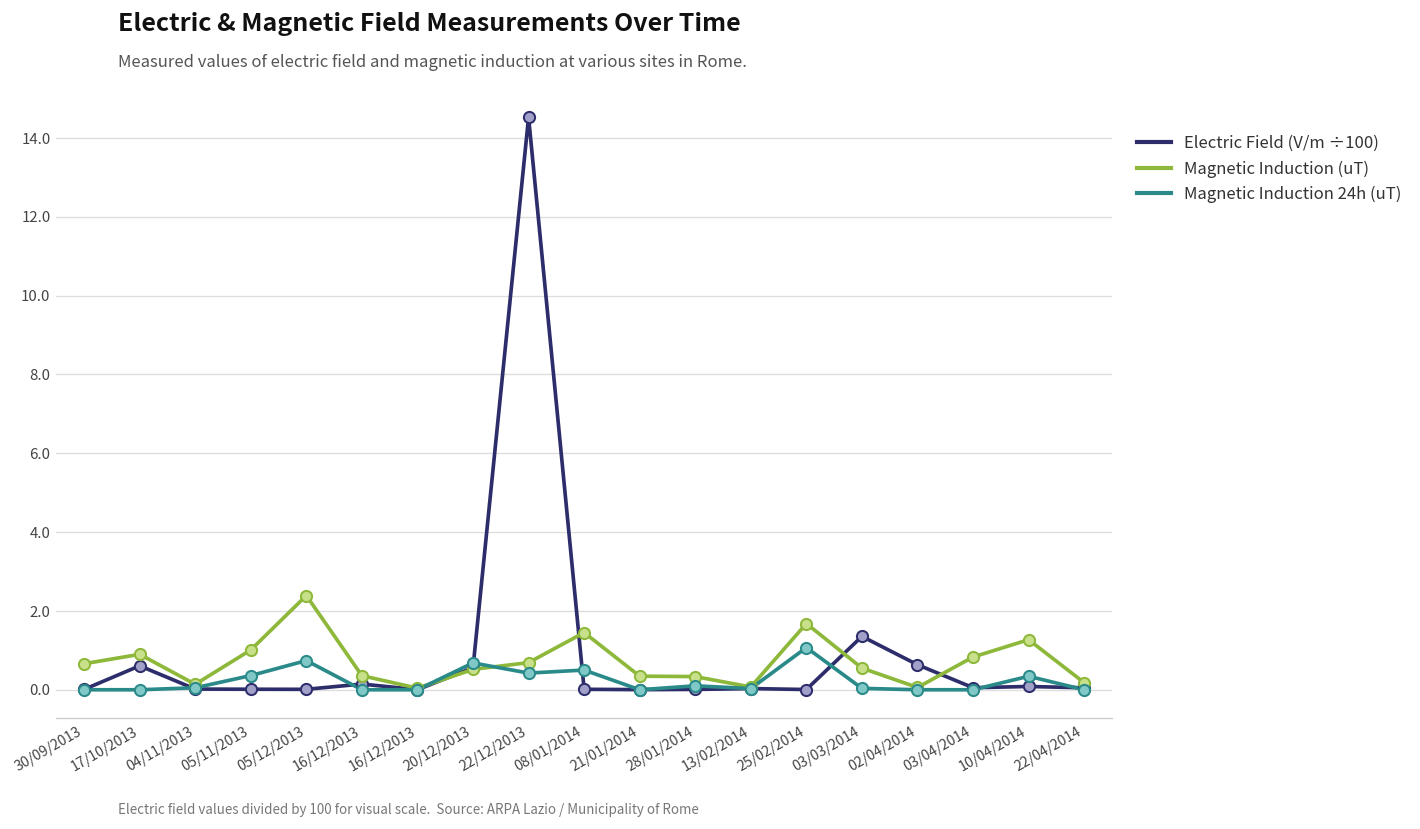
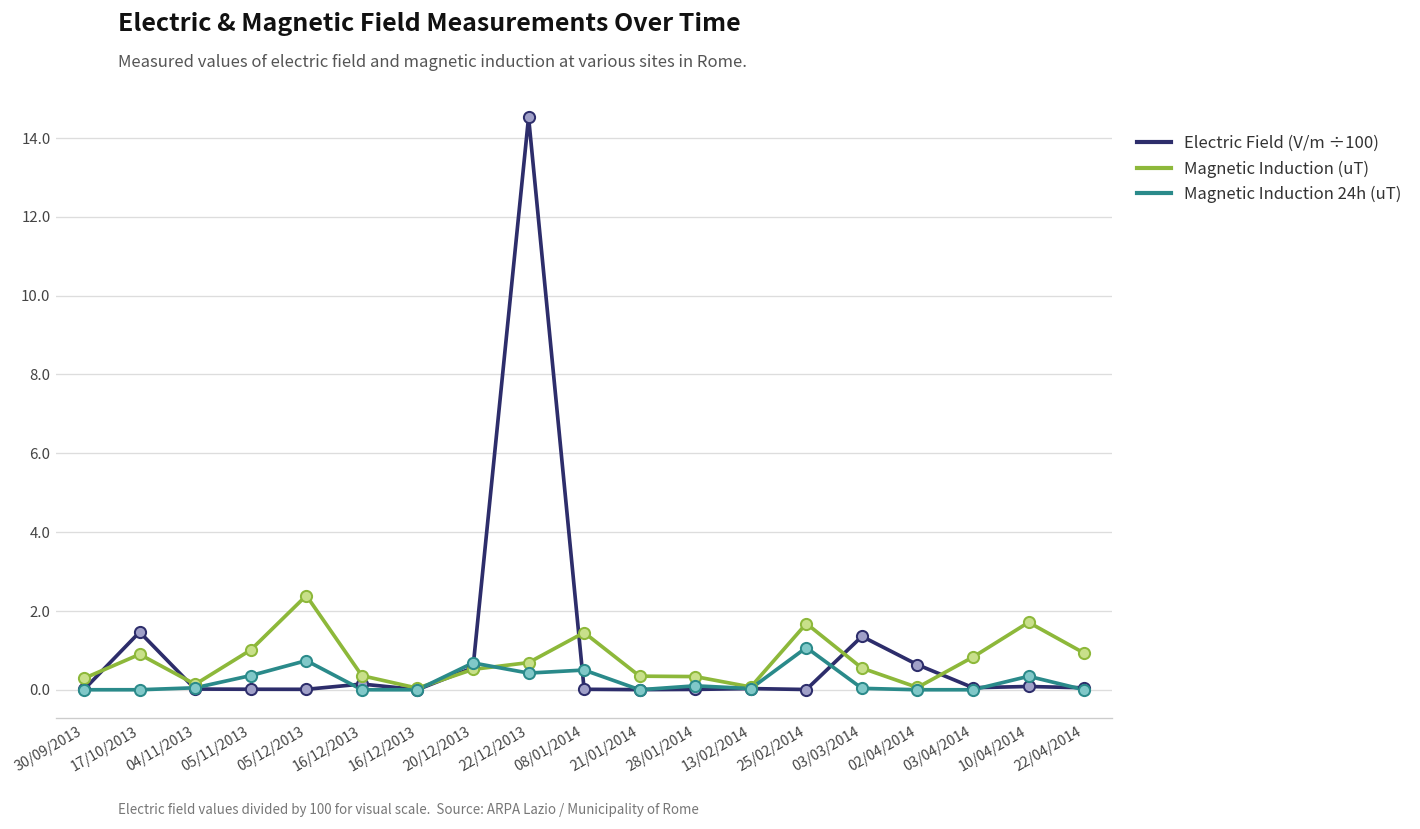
Magnetic Induction (uT), 30/09/2013: 0.7 -> 0.3
Electric Field (V/m ÷100), 17/10/2013: 0.6 -> 1.5
Magnetic Induction (uT), 10/04/2014: 1.3 -> 1.7
Magnetic Induction (uT), 22/04/2014: 0.2 -> 0.9
